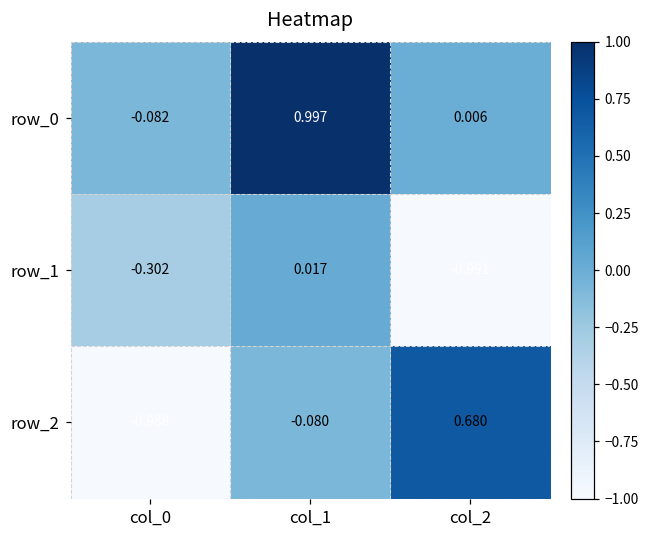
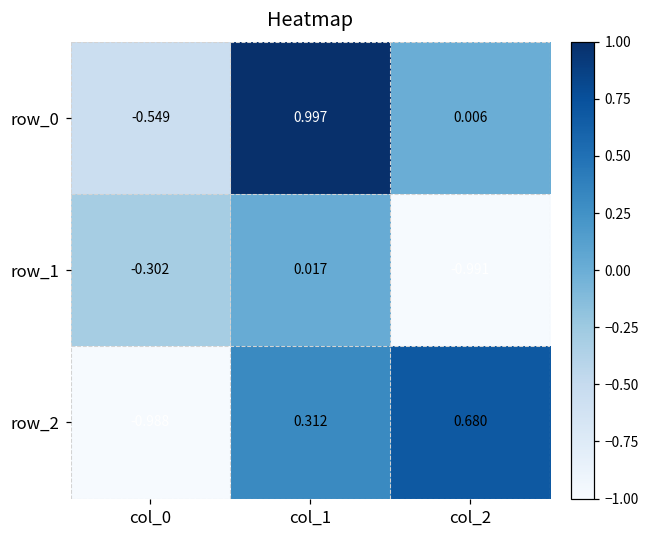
row_0, col_0: -0.082 -> -0.549
row_2, col_1: -0.080 -> 0.312
